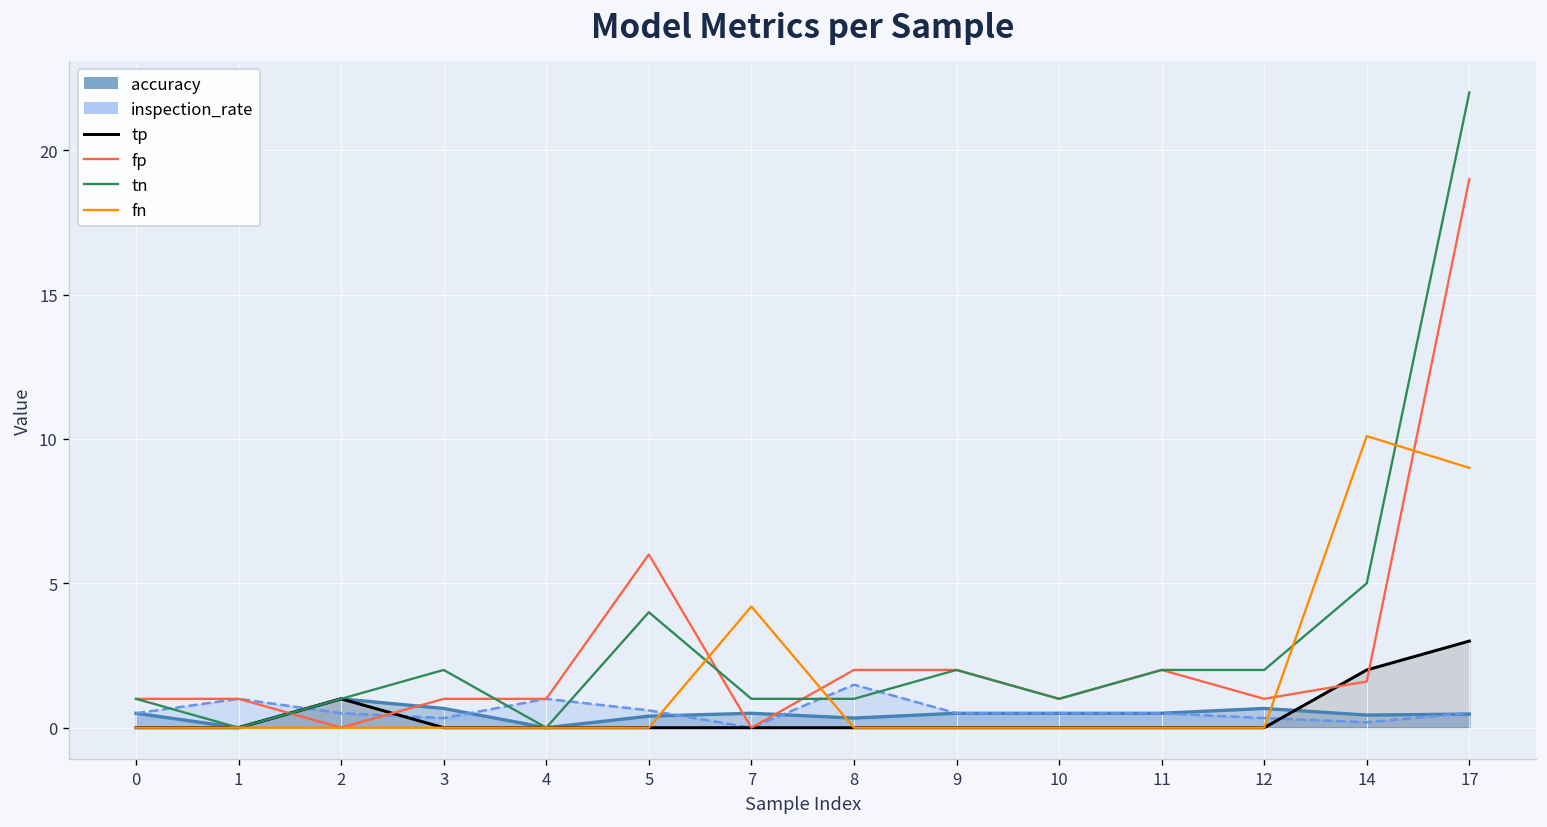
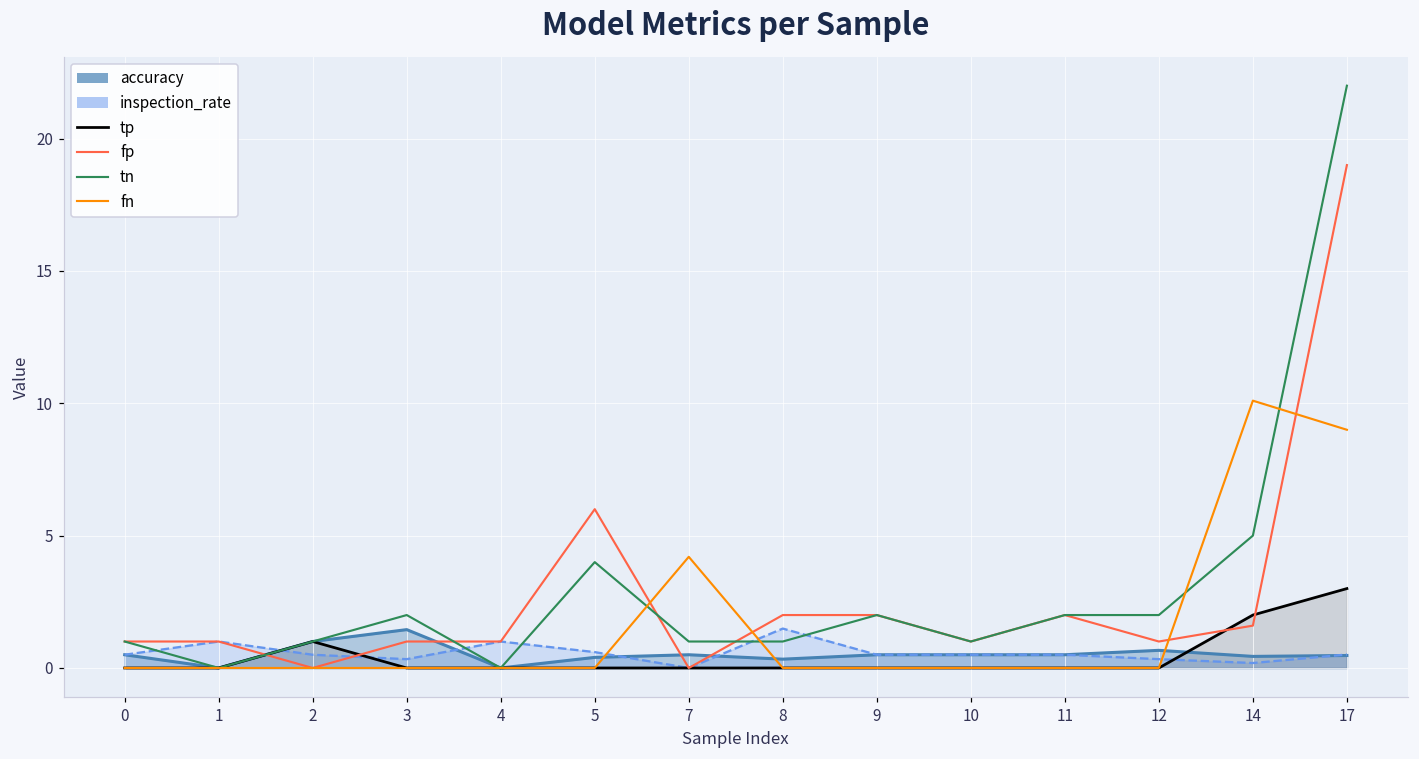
accuracy, 3: 0.7 -> 1.4
